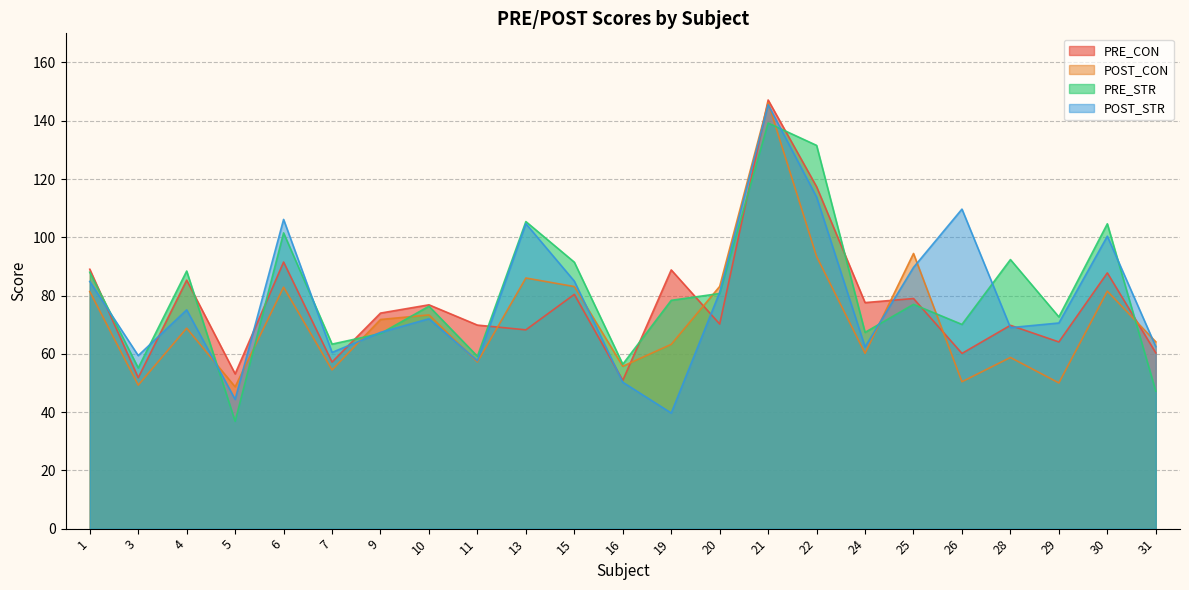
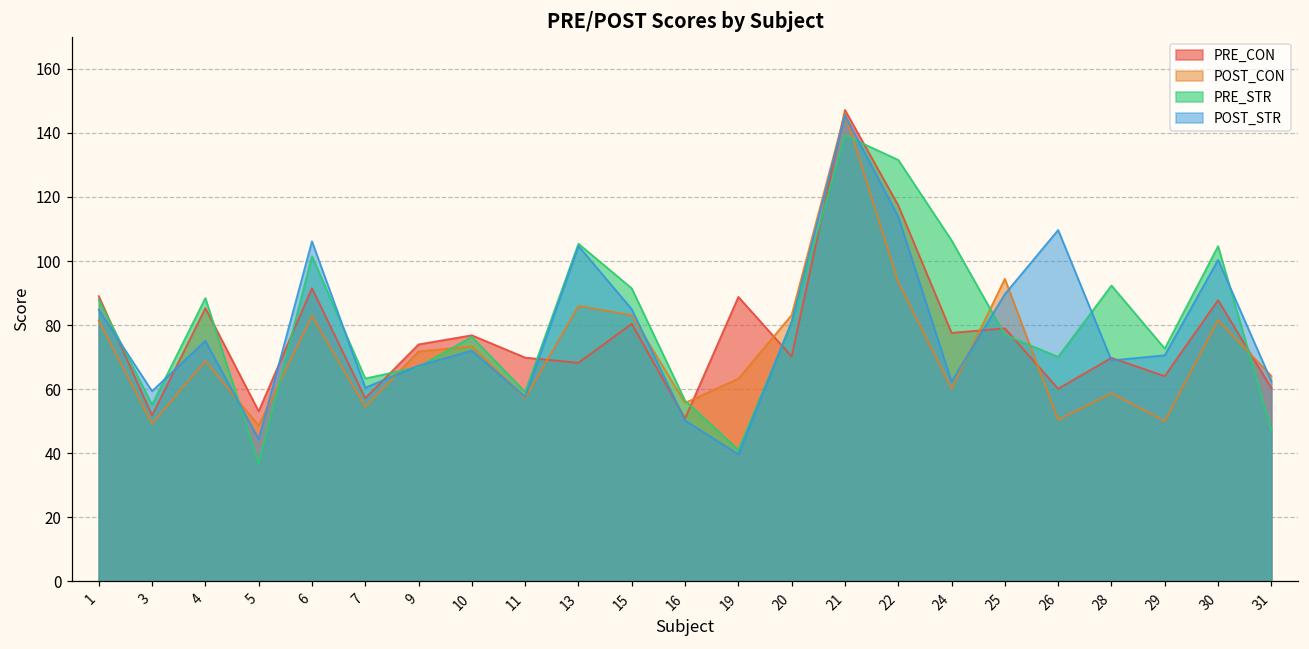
PRE_STR, 19: 78 -> 41
PRE_STR, 24: 67 -> 106
